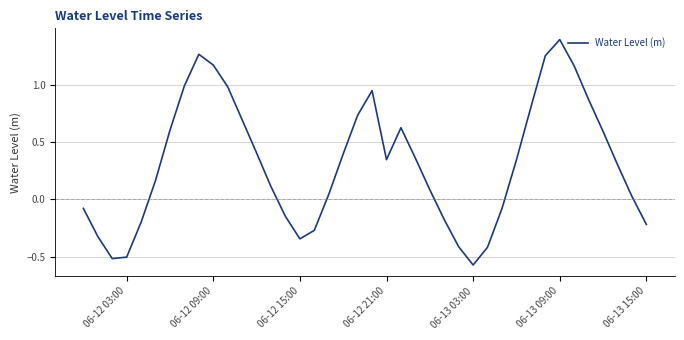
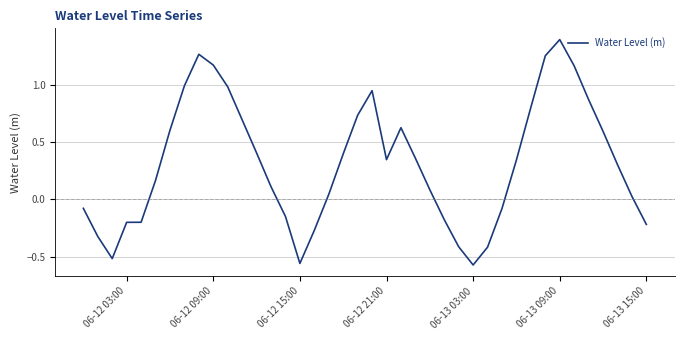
06-12 03:00: -0.50 -> -0.20
06-12 15:00: -0.35 -> -0.56
